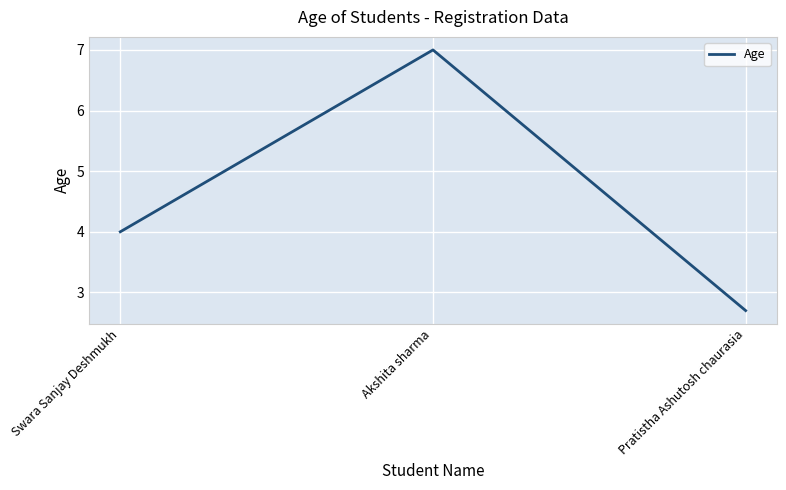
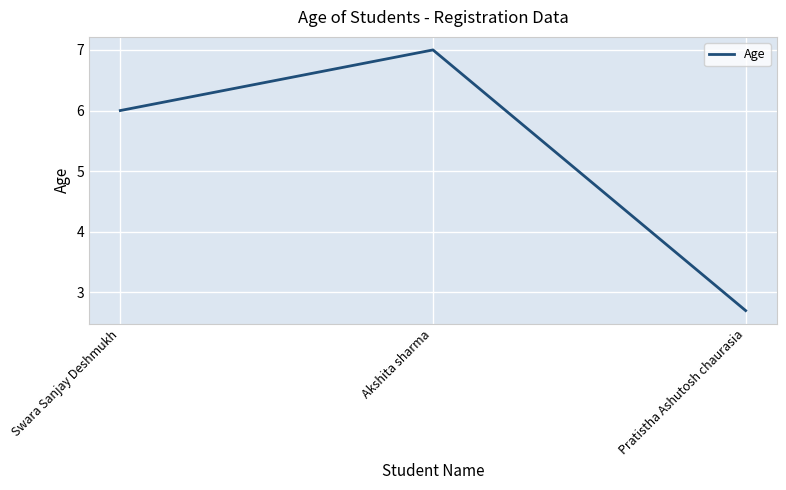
Swara Sanjay Deshmukh: 4 -> 6
